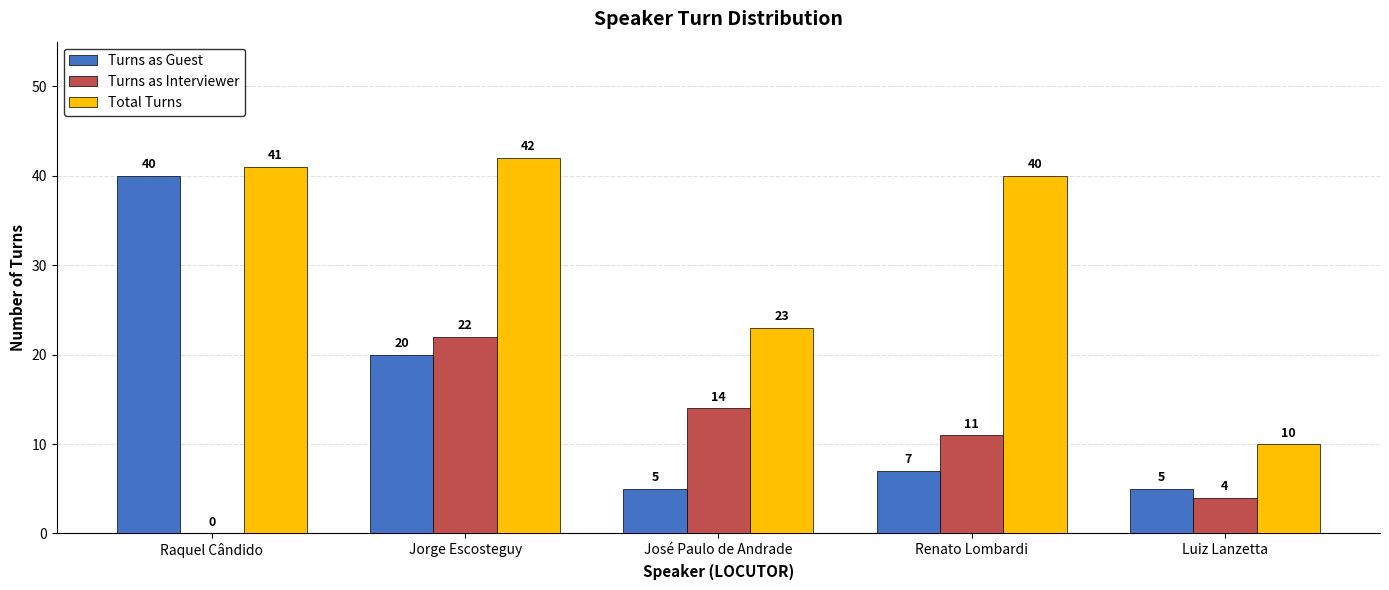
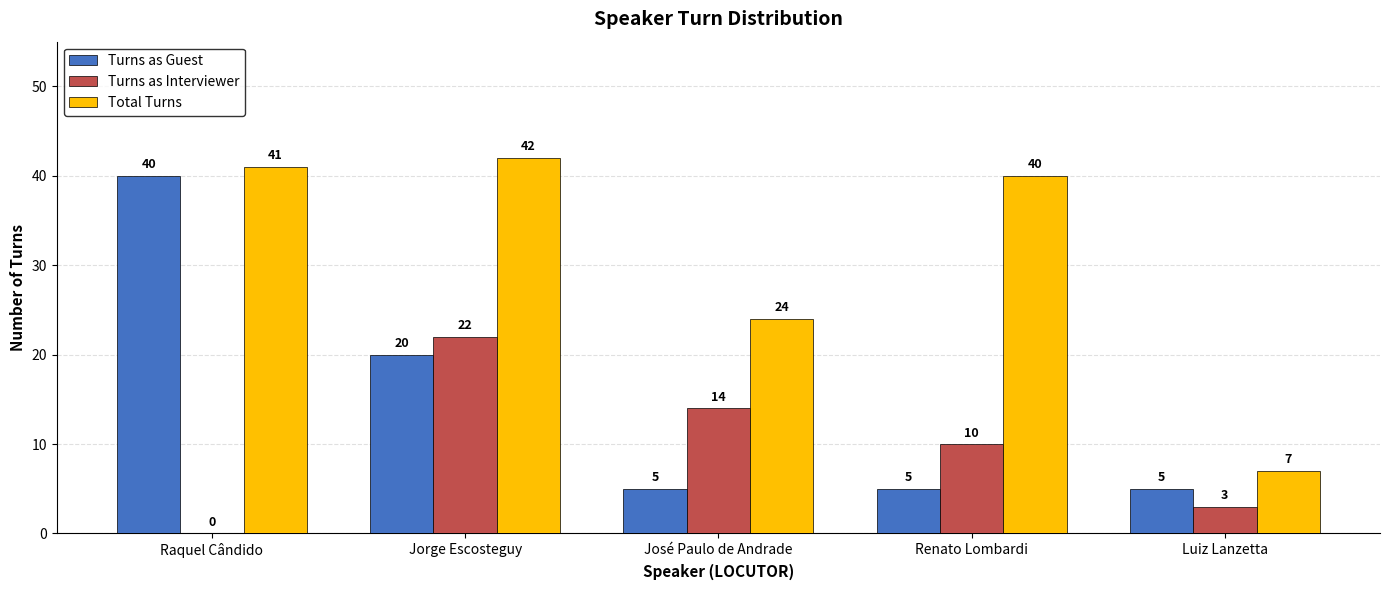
Total Turns, José Paulo de Andrade: 23 -> 24
Turns as Guest, Renato Lombardi: 7 -> 5
Turns as Interviewer, Renato Lombardi: 11 -> 10
Turns as Interviewer, Luiz Lanzetta: 4 -> 3
Total Turns, Luiz Lanzetta: 10 -> 7
